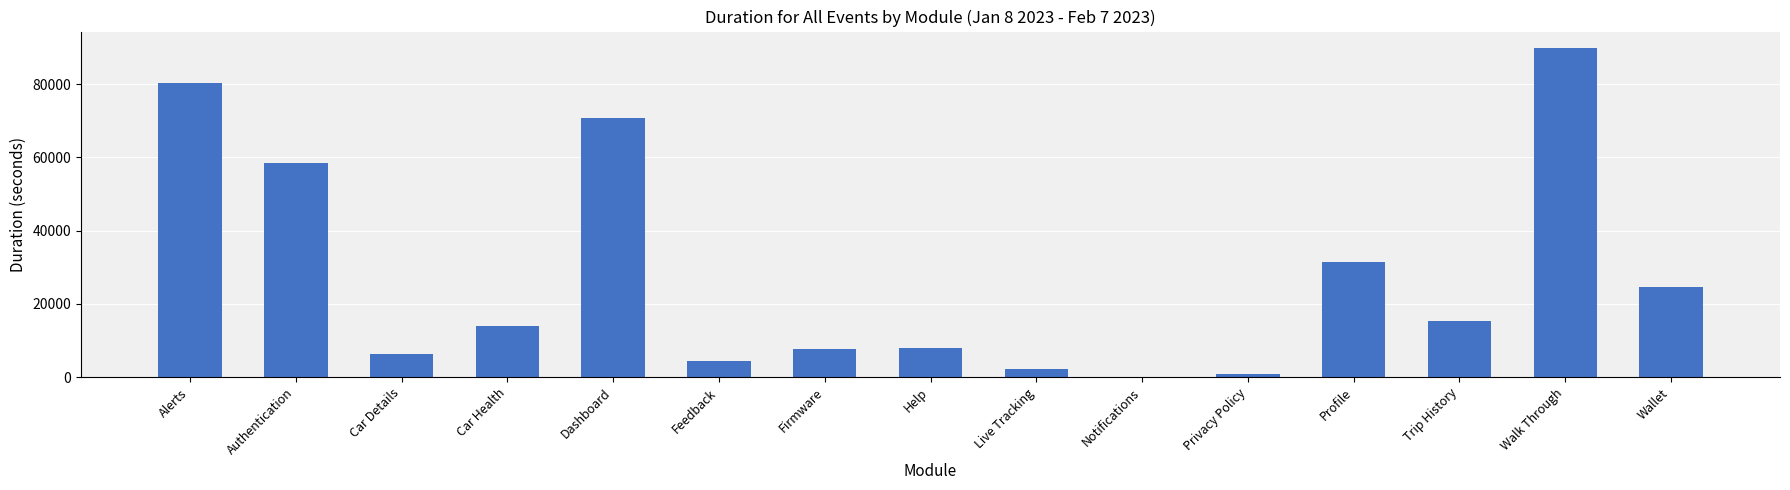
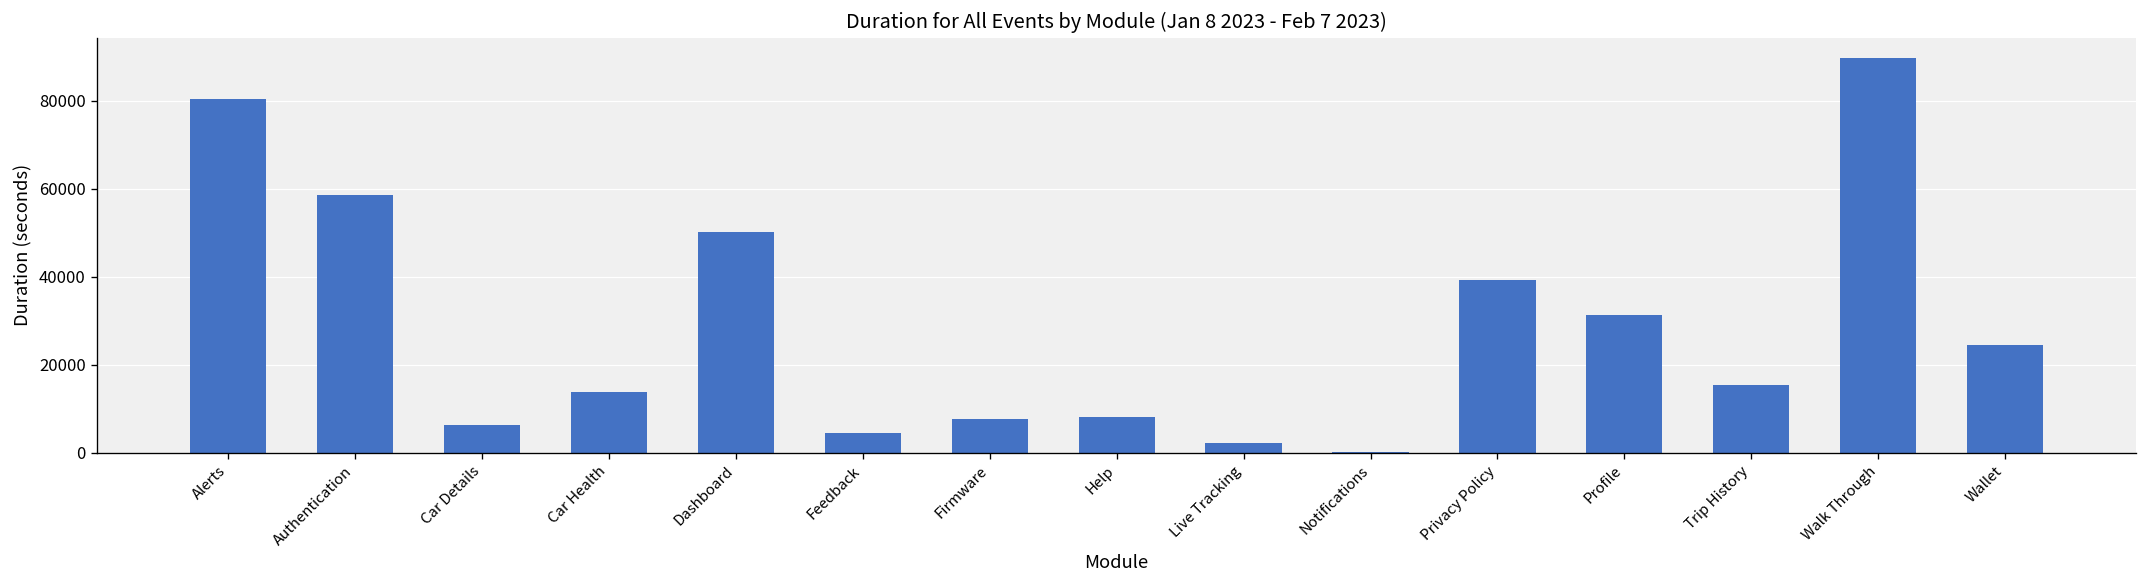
Dashboard: 71000 -> 50000
Privacy Policy: 1000 -> 39000
